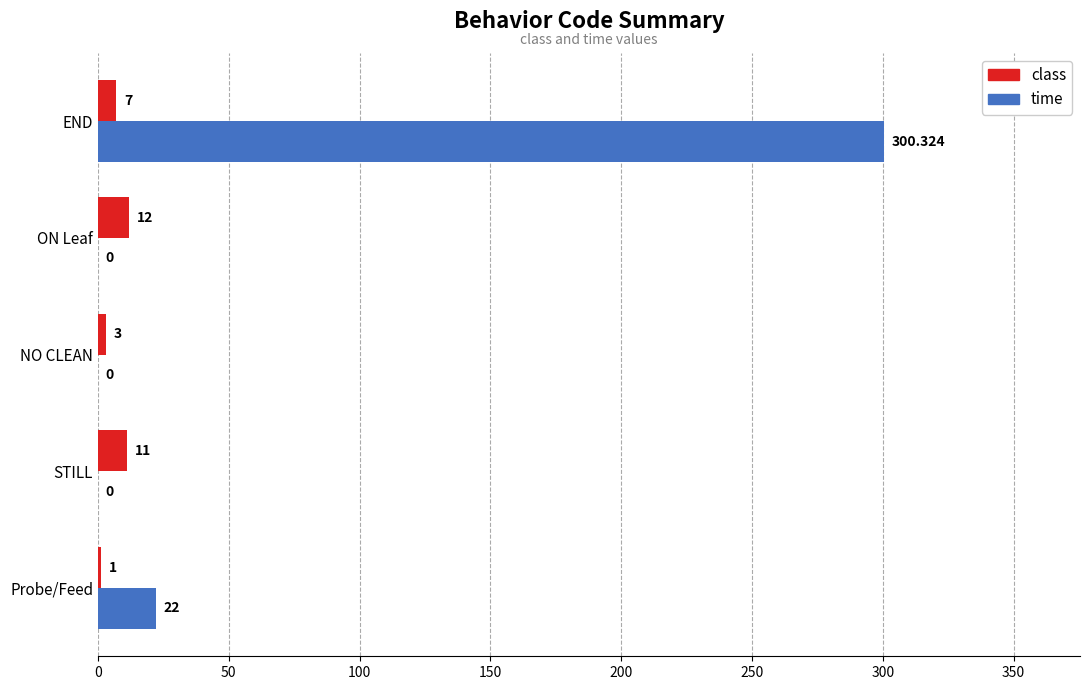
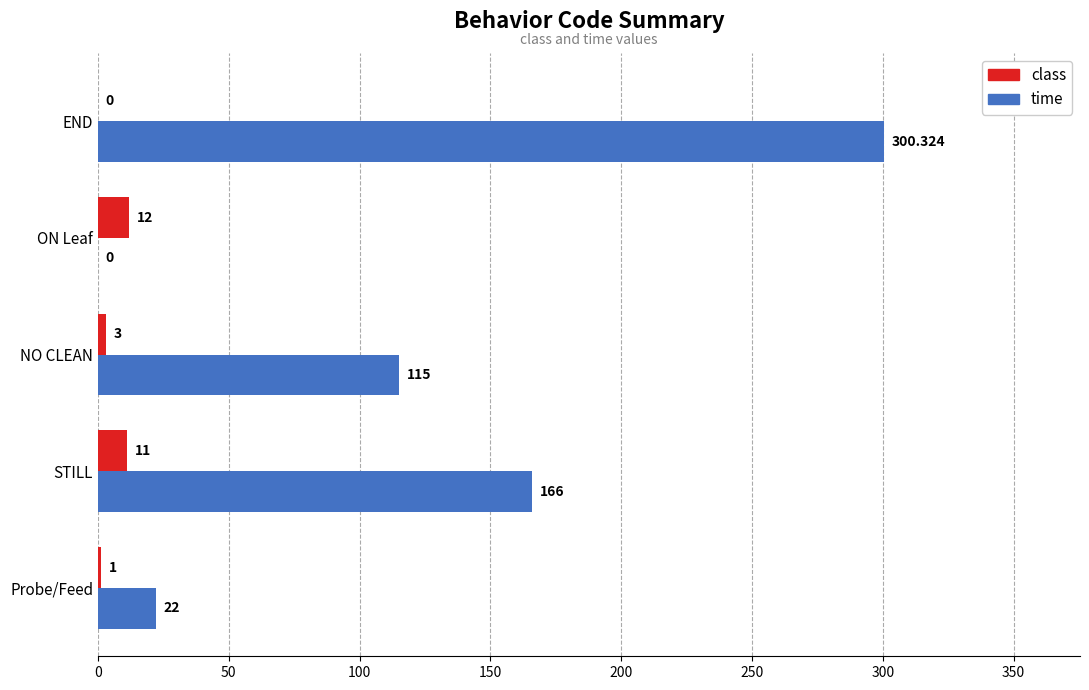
class, END: 7 -> 0
time, NO CLEAN: 0 -> 115
time, STILL: 0 -> 166
